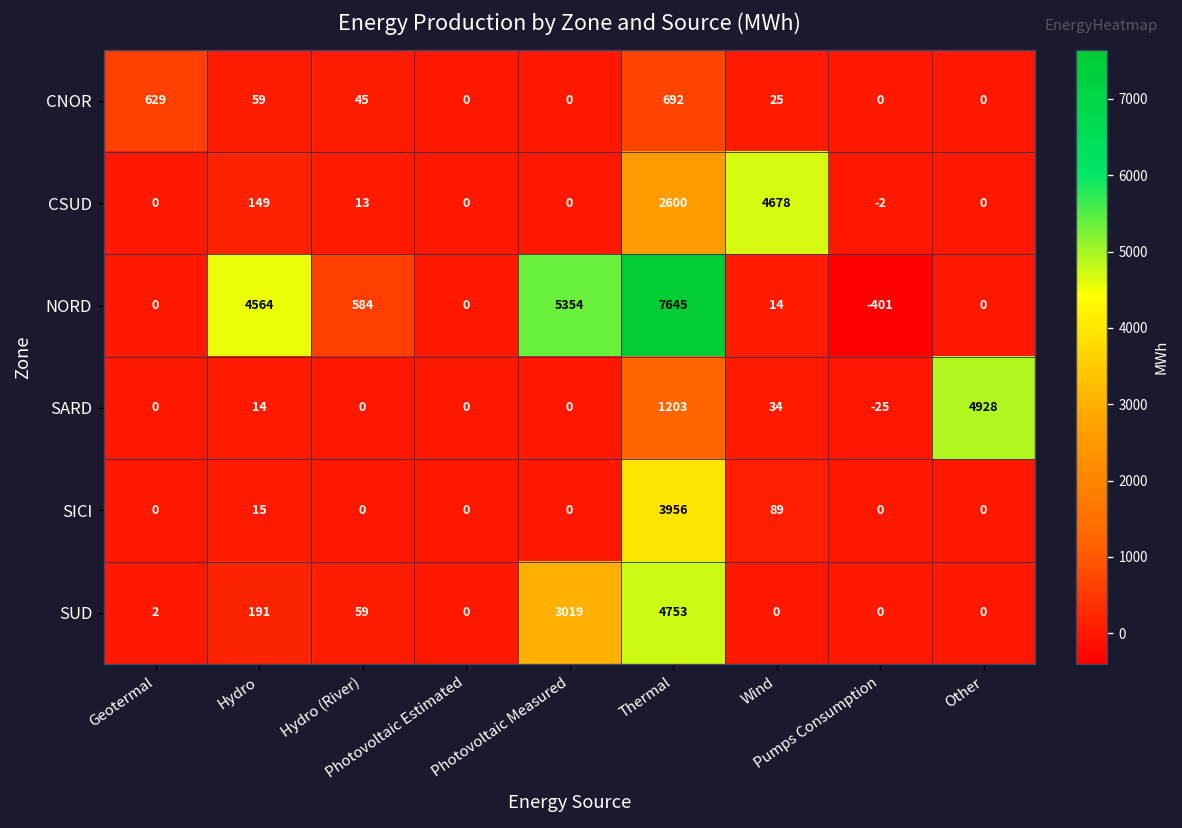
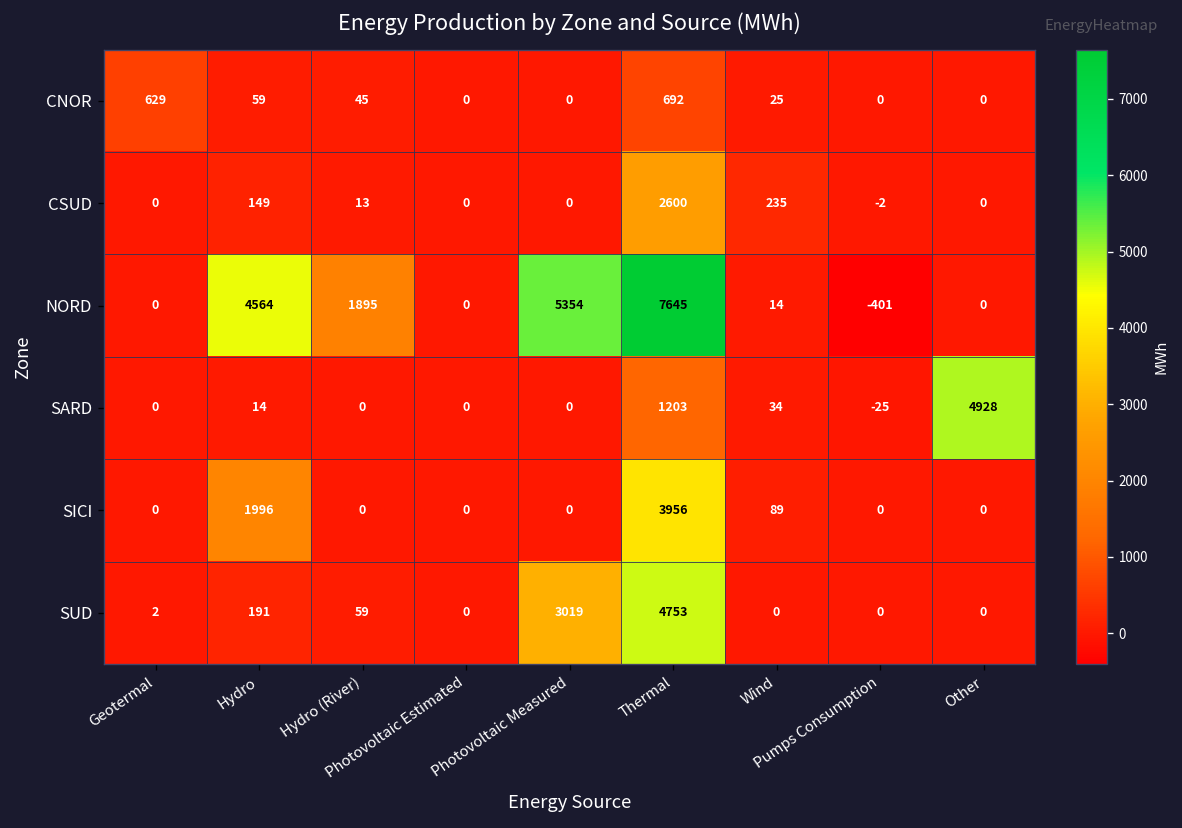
CSUD, Wind: 4678 -> 235
NORD, Hydro (River): 584 -> 1895
SICI, Hydro: 15 -> 1996
